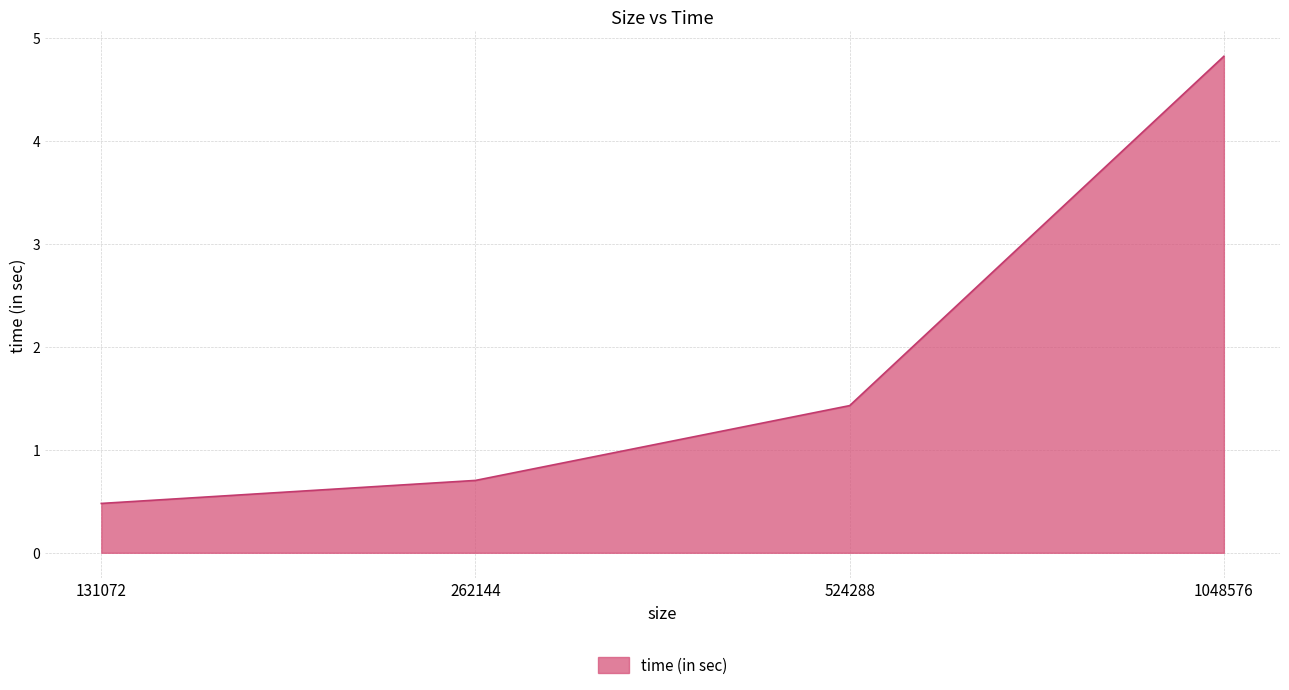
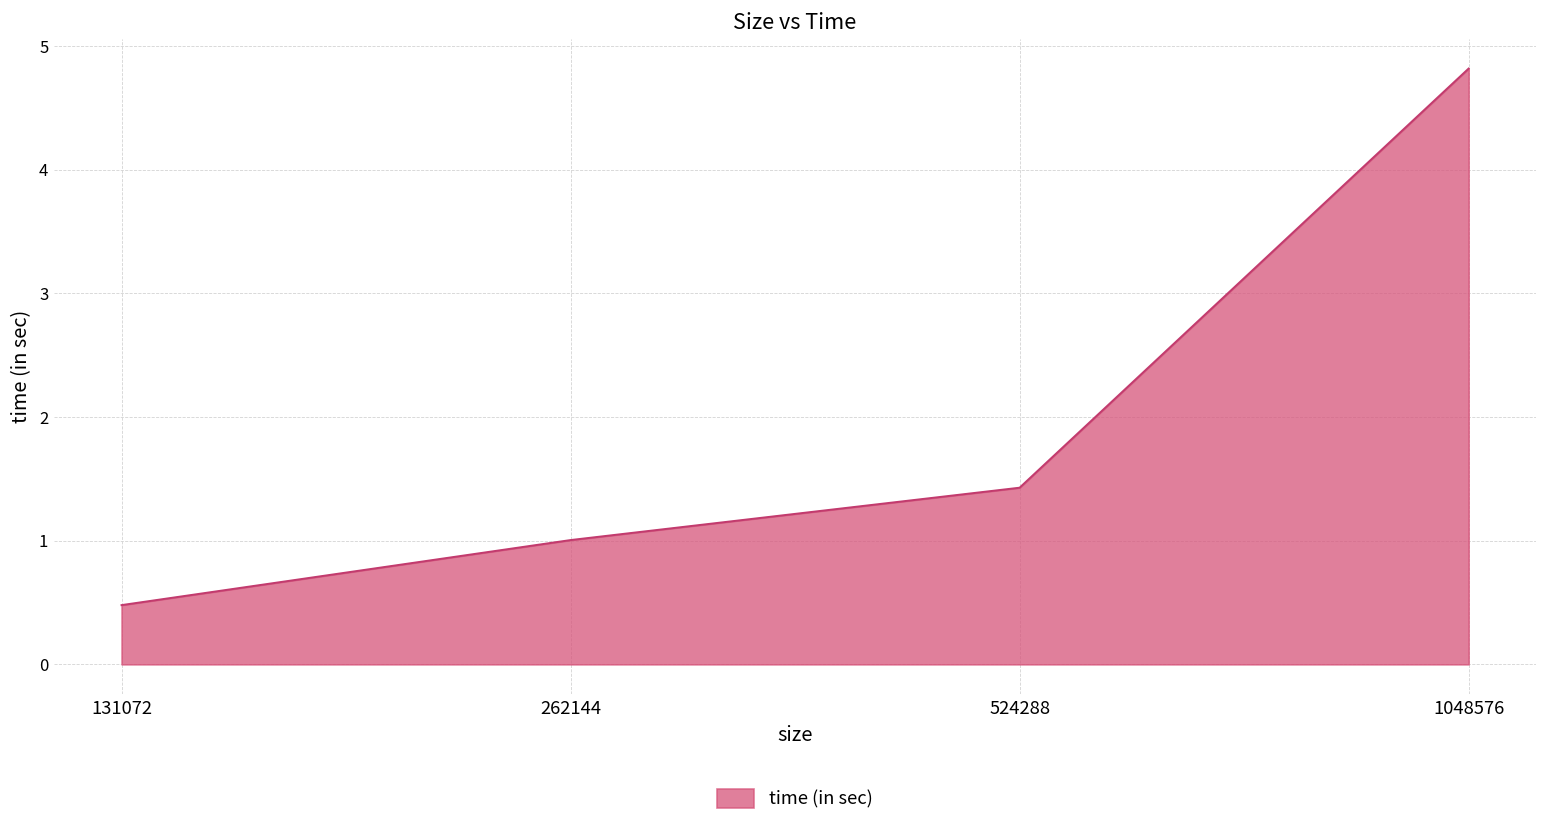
262144: 0.70 -> 1.00
